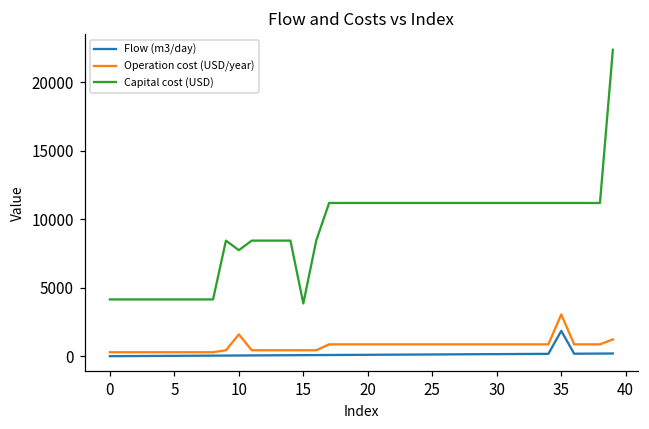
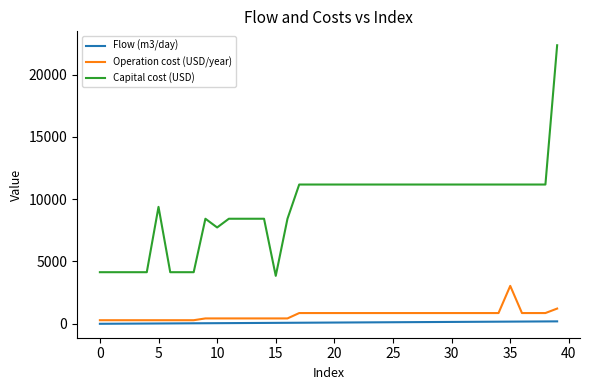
Capital cost (USD), 5: 4100 -> 9400
Operation cost (USD/year), 10: 1600 -> 400
Flow (m3/day), 35: 1800 -> 200
